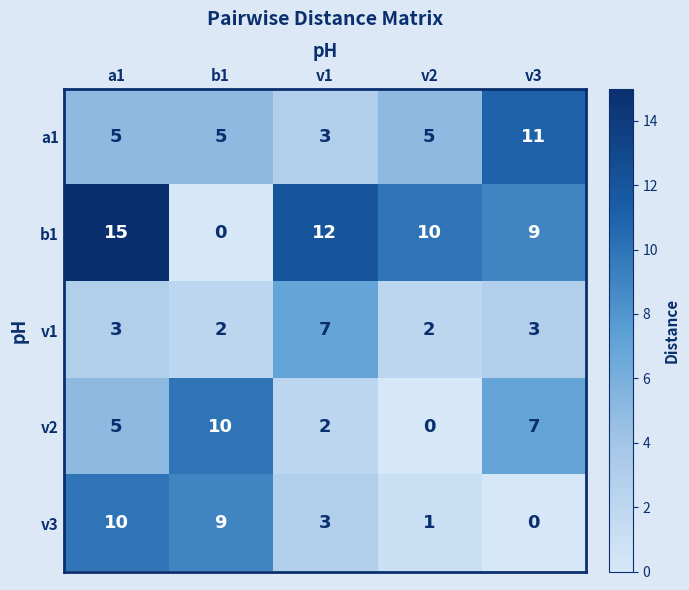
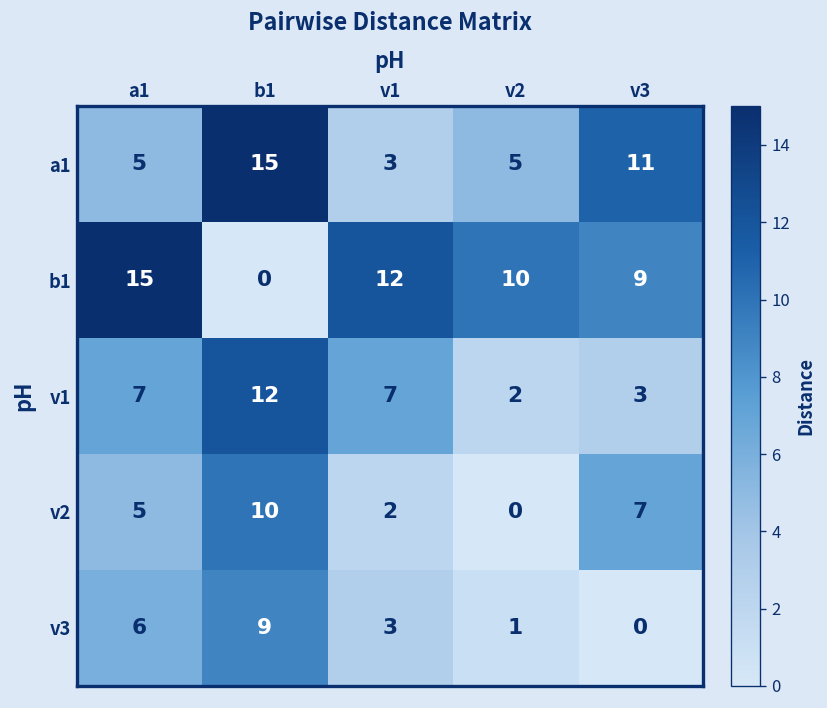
a1, b1: 5 -> 15
v1, a1: 3 -> 7
v1, b1: 2 -> 12
v3, a1: 10 -> 6
